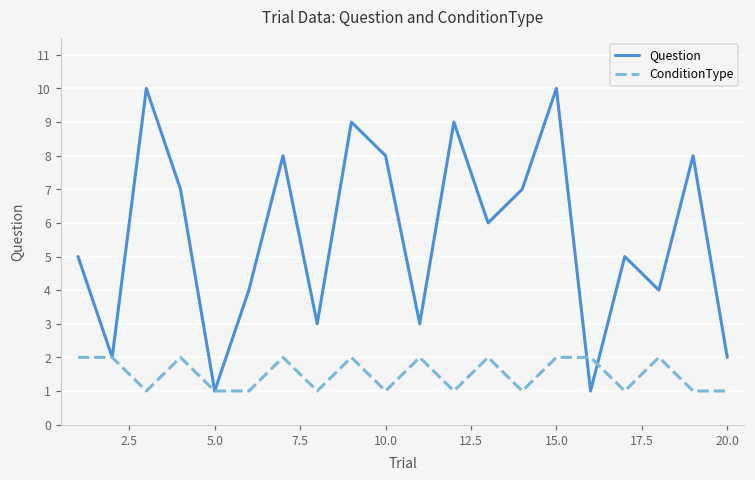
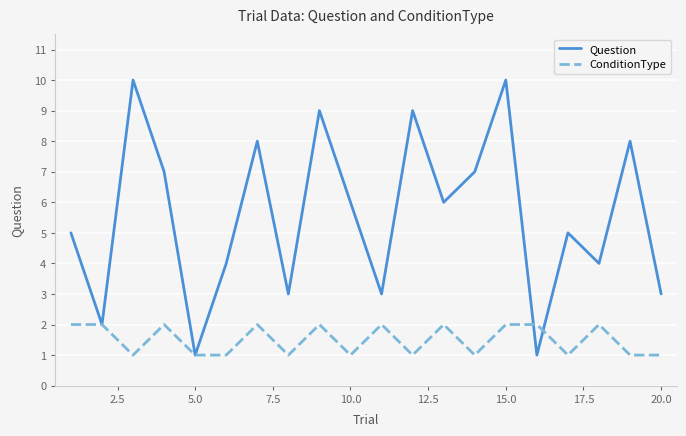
Question, 10.0: 8 -> 6
Question, 20.0: 2 -> 3
